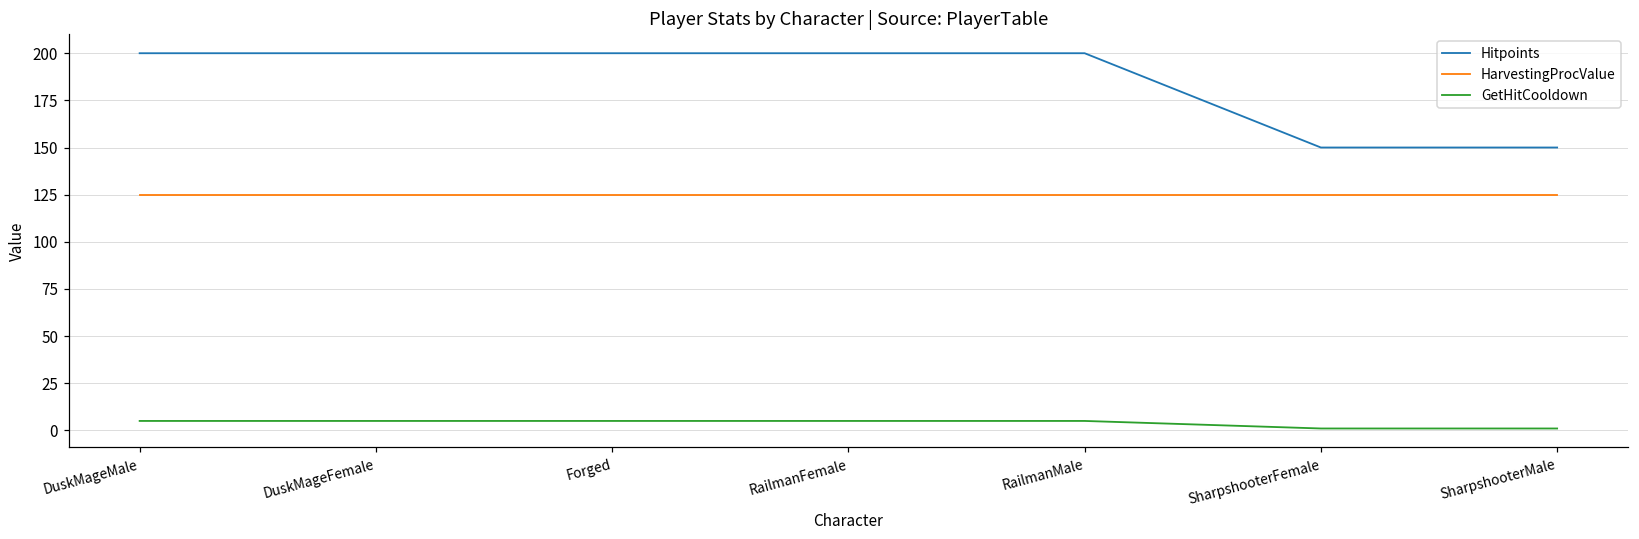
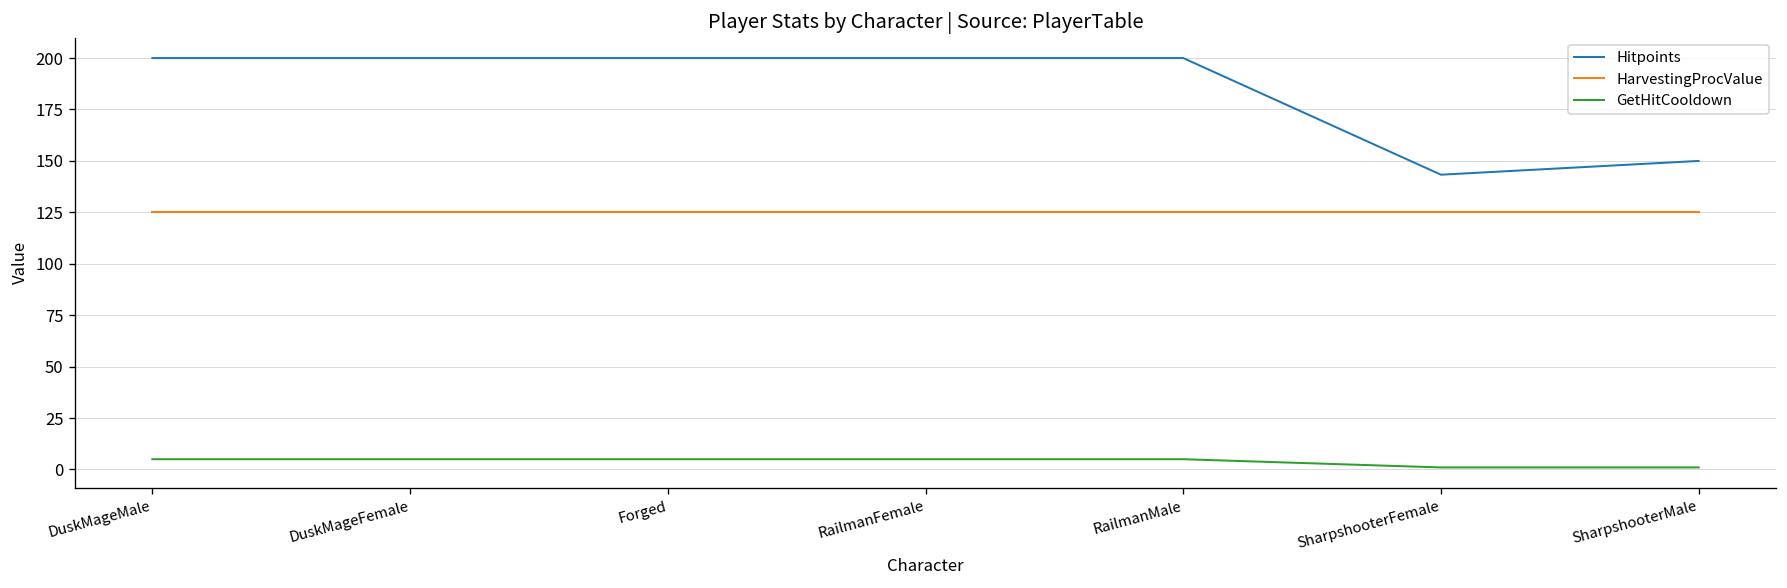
Hitpoints, SharpshooterFemale: 150 -> 143
